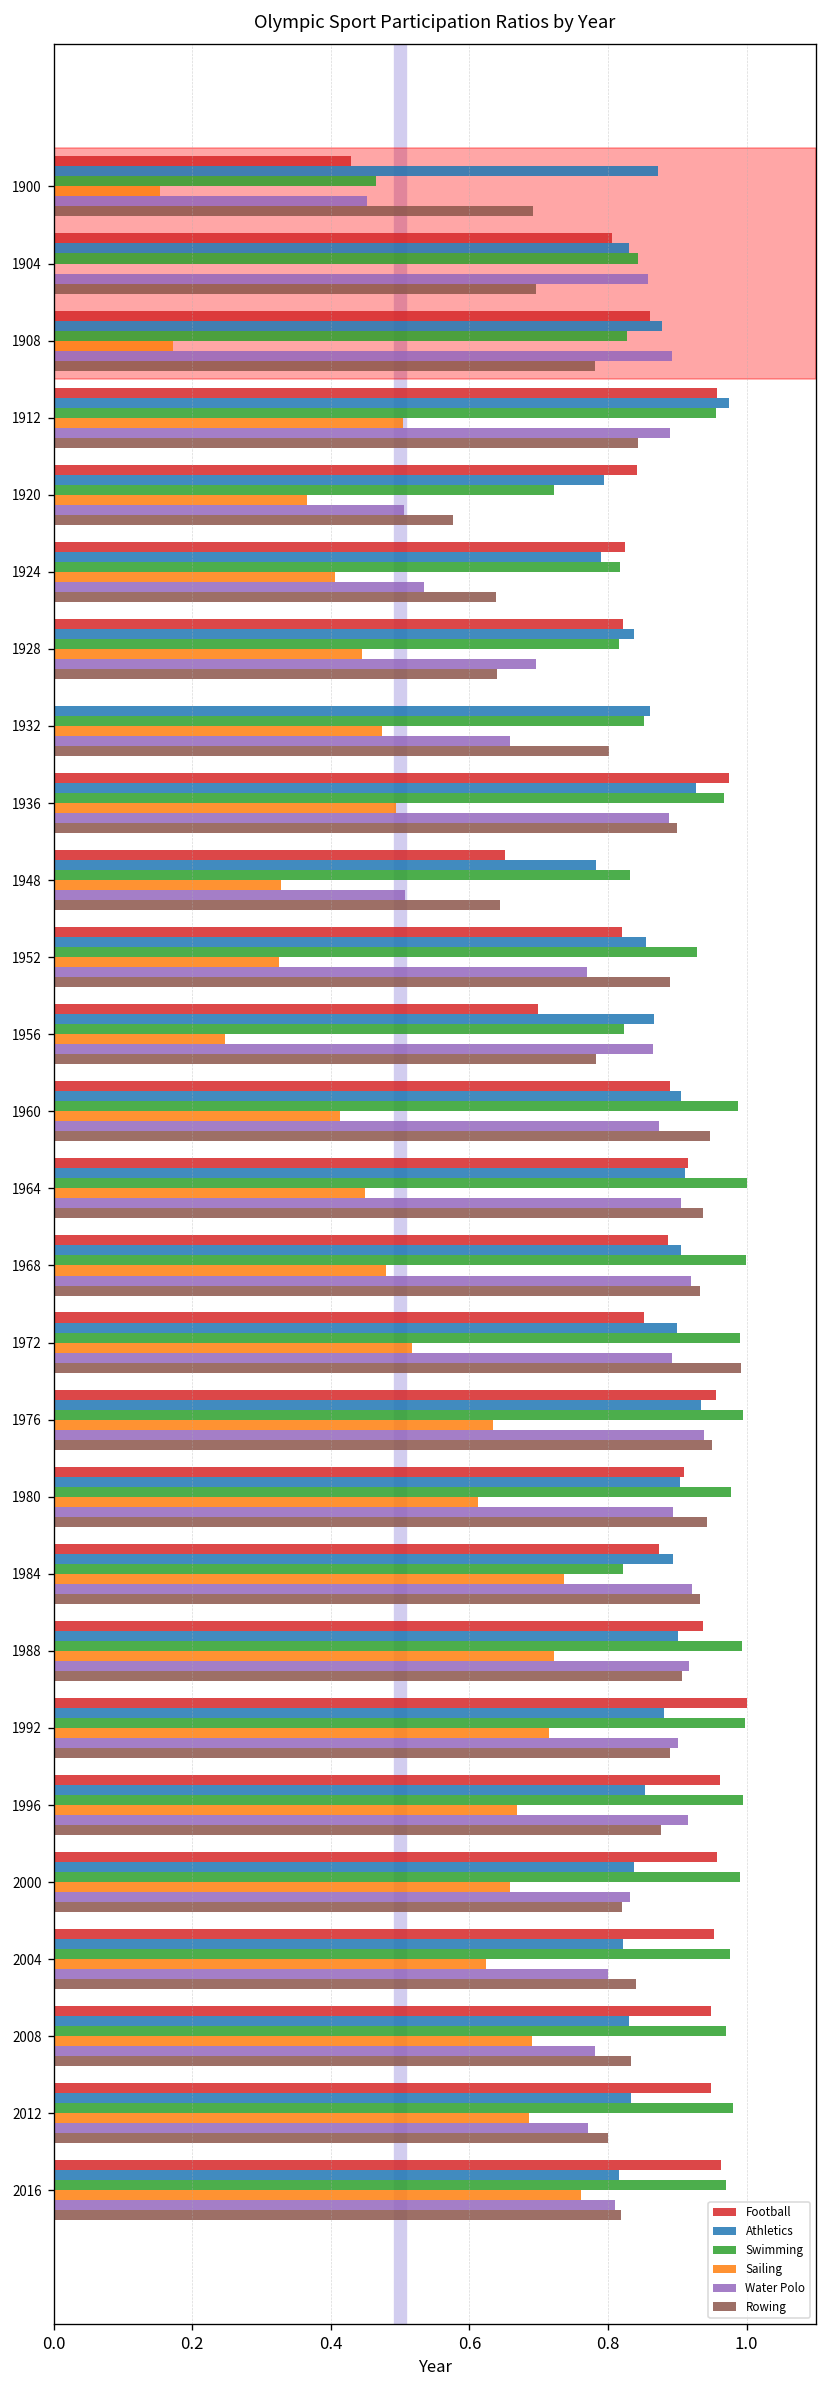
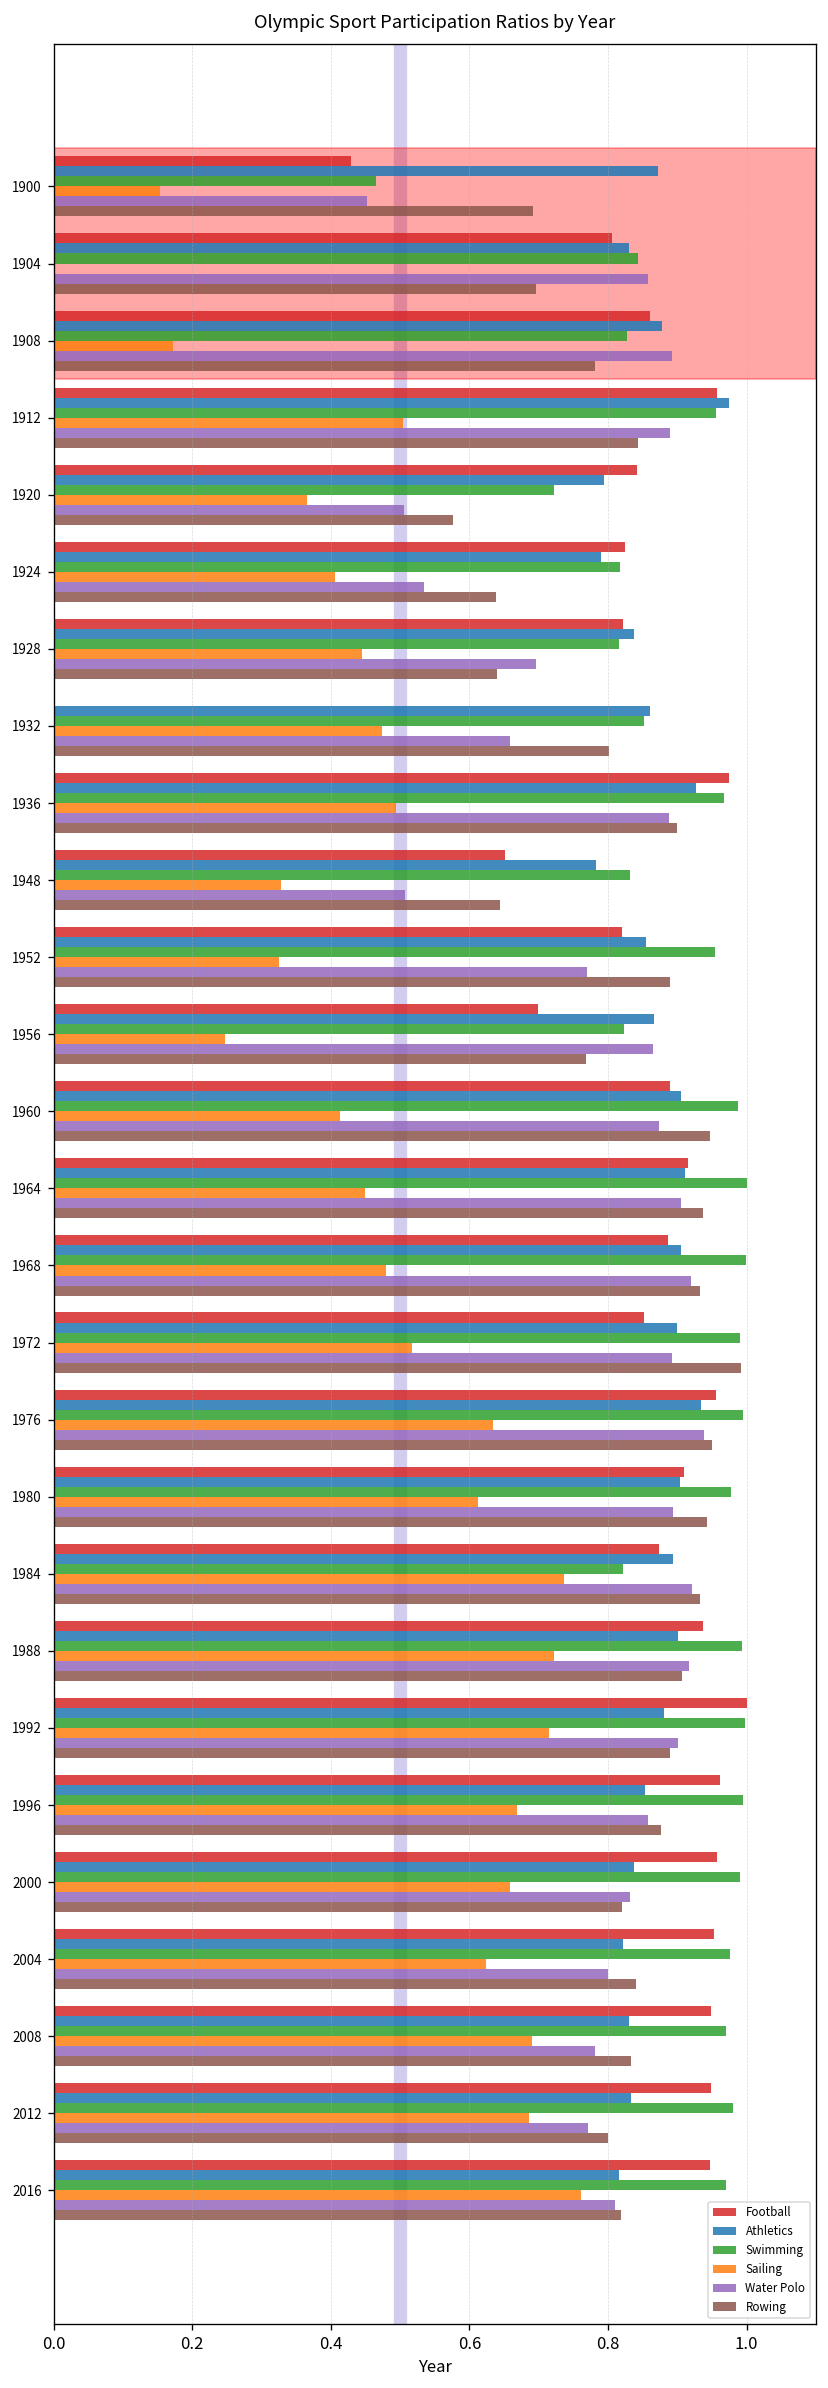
Swimming, 1952: 0.93 -> 0.95
Rowing, 1956: 0.78 -> 0.77
Water Polo, 1996: 0.92 -> 0.86
Football, 2016: 0.96 -> 0.95
